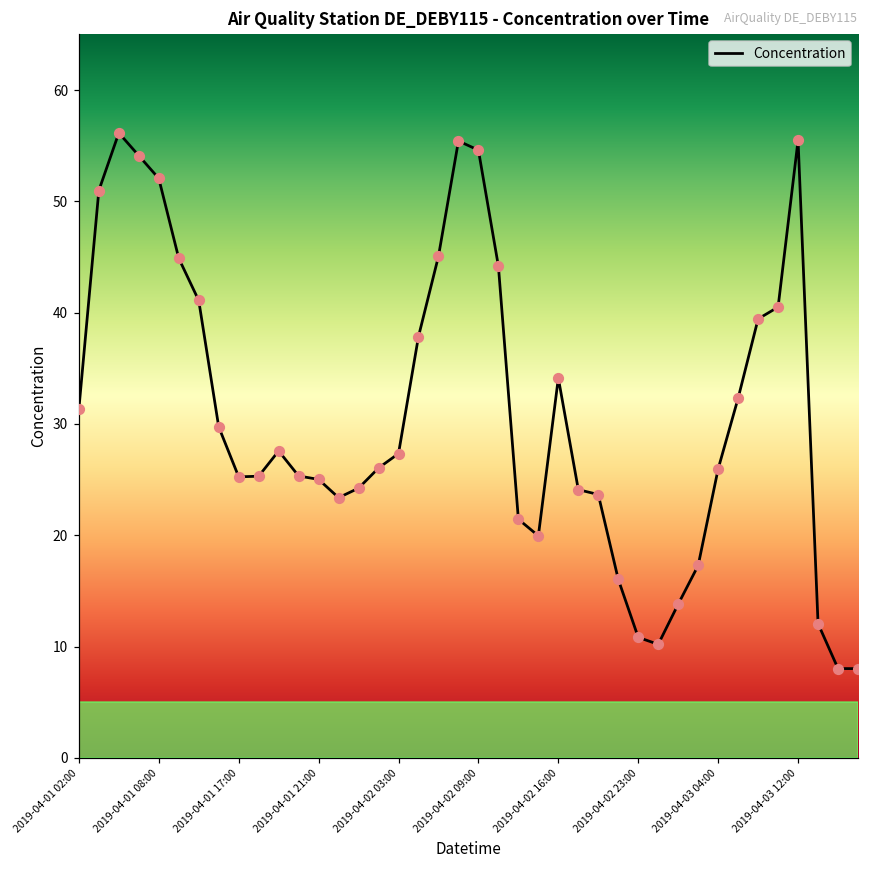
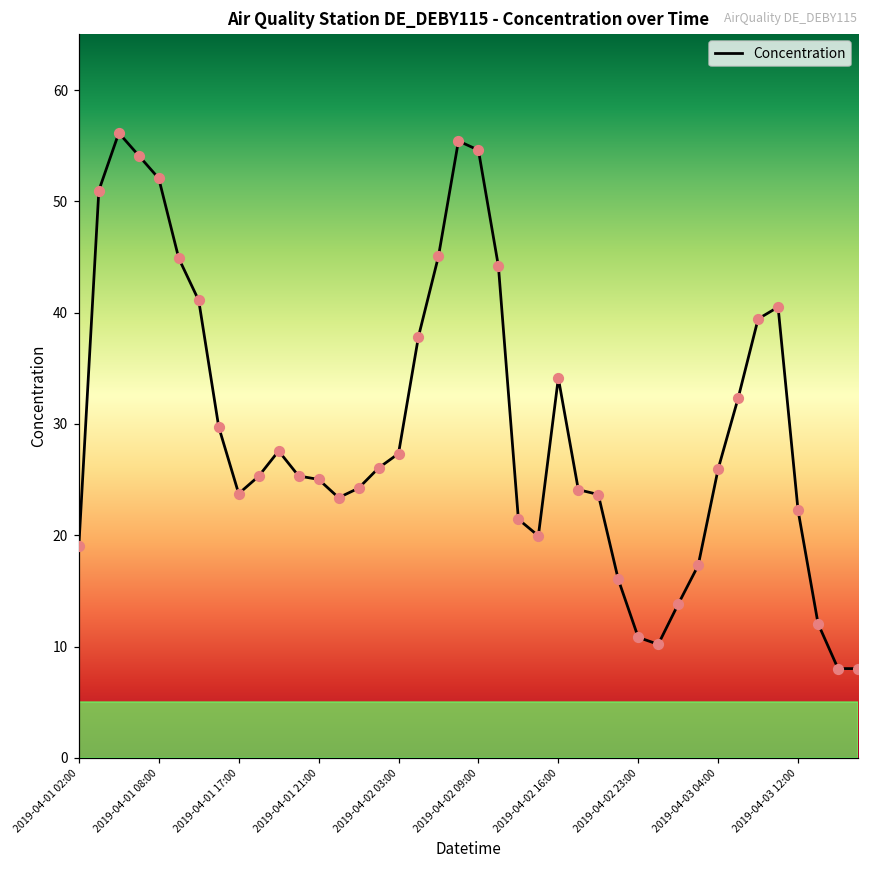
2019-04-01 02:00: 31.3 -> 19.1
2019-04-01 17:00: 25.2 -> 23.7
2019-04-03 12:00: 55.5 -> 22.2
